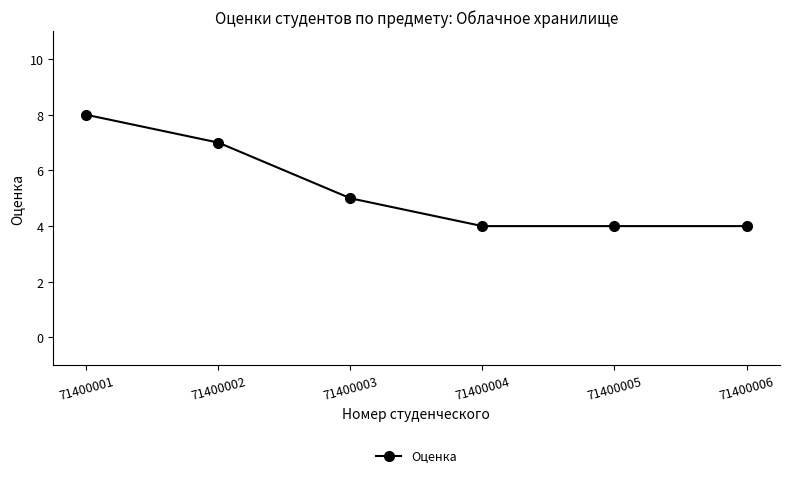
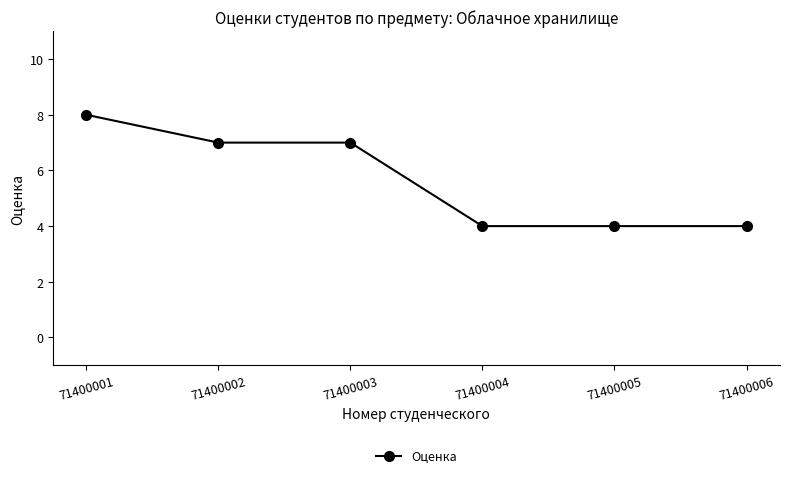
71400003: 5 -> 7
